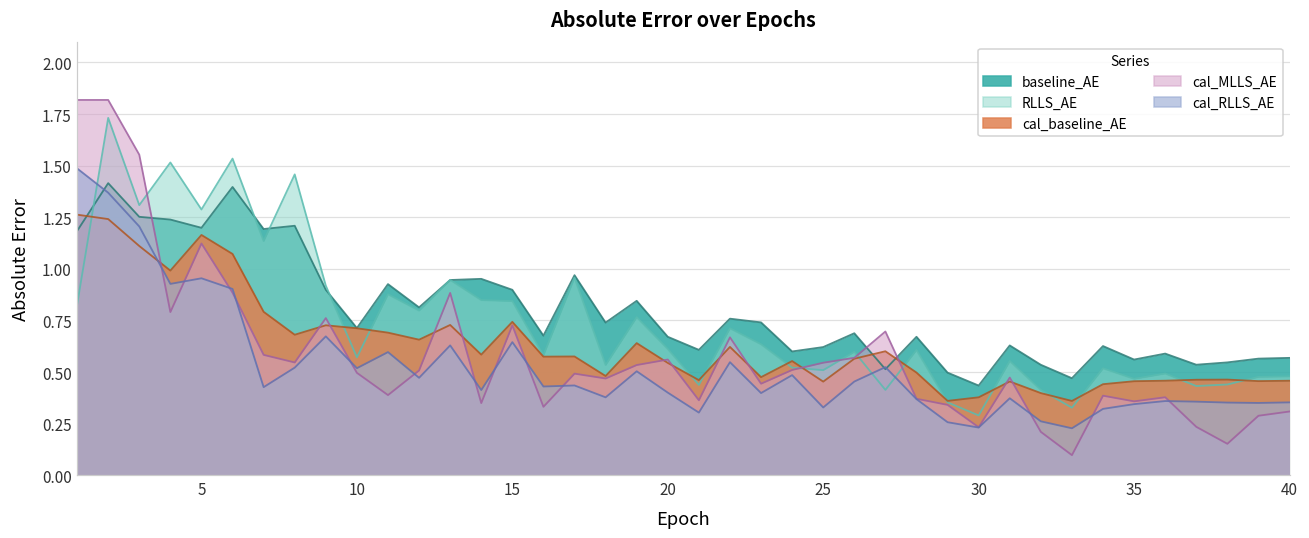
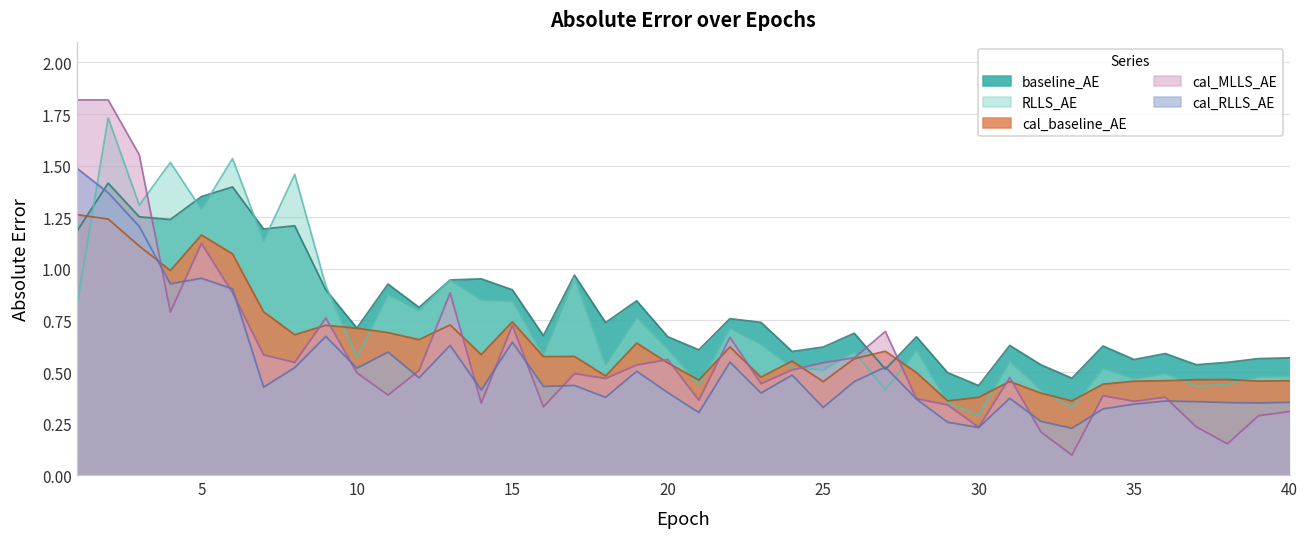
baseline_AE, 5: 1.20 -> 1.35
